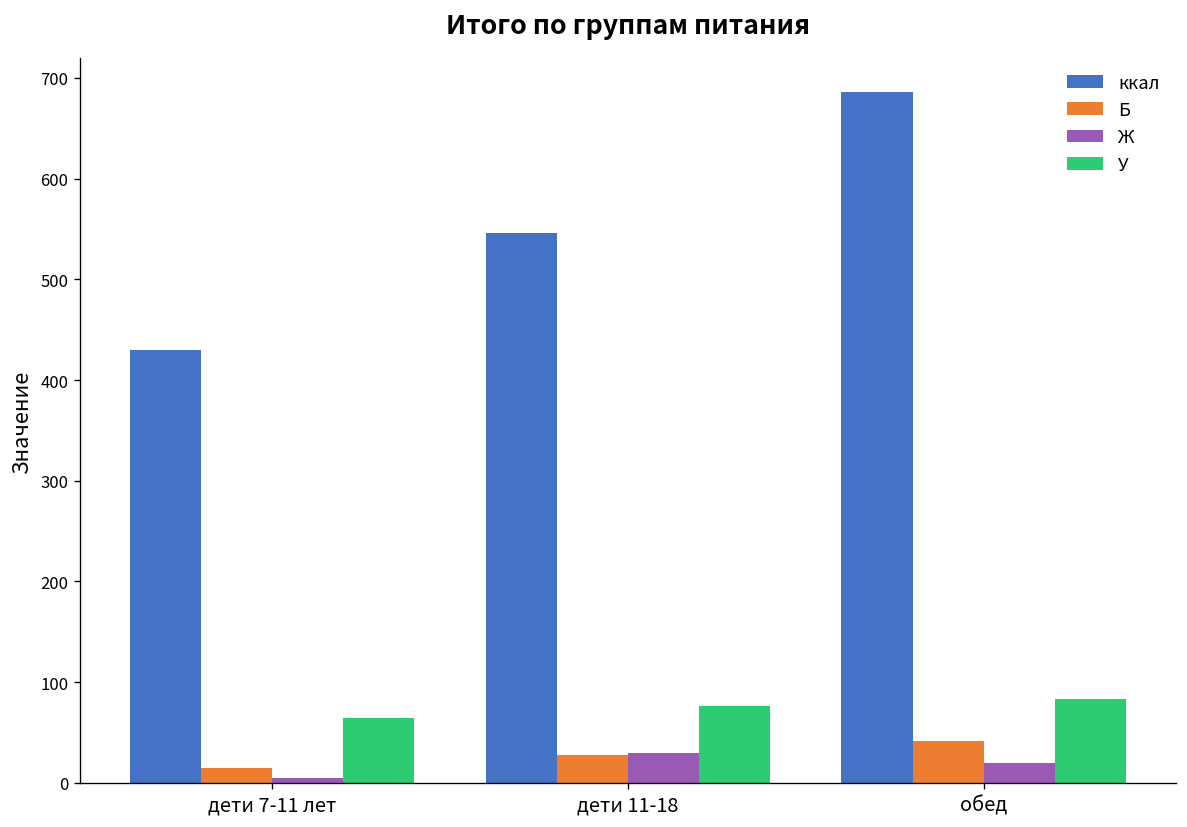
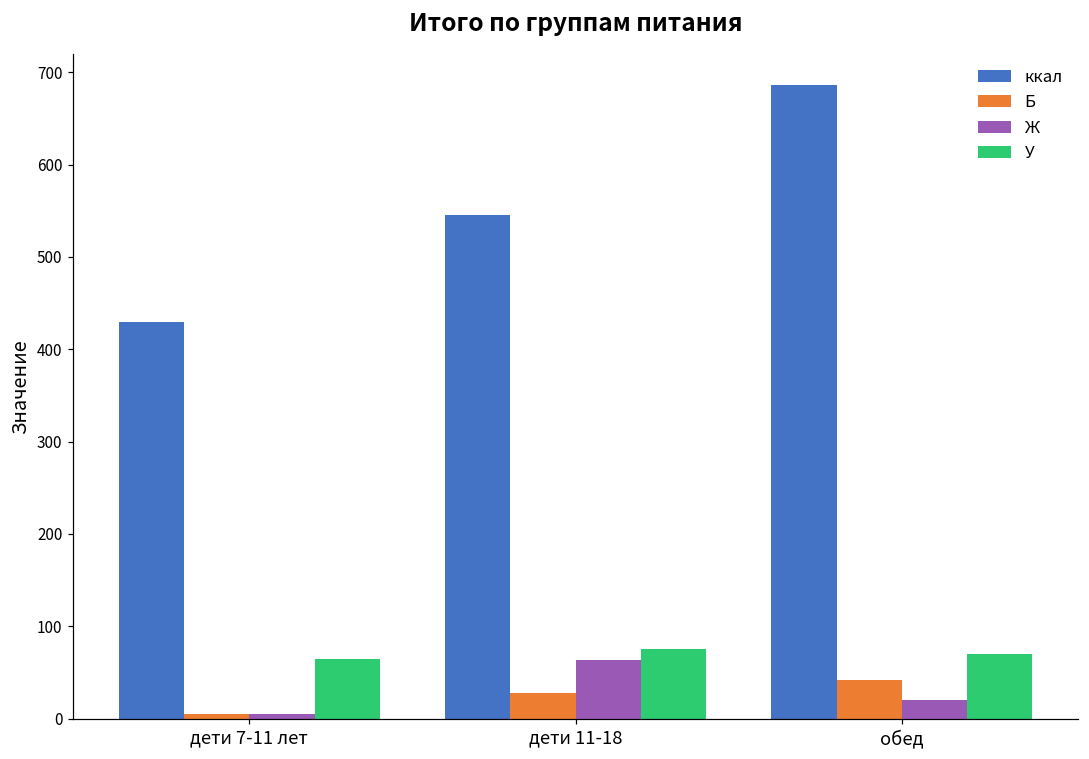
Б, дети 7-11 лет: 10 -> 0
Ж, дети 11-18: 30 -> 60
У, обед: 80 -> 70
